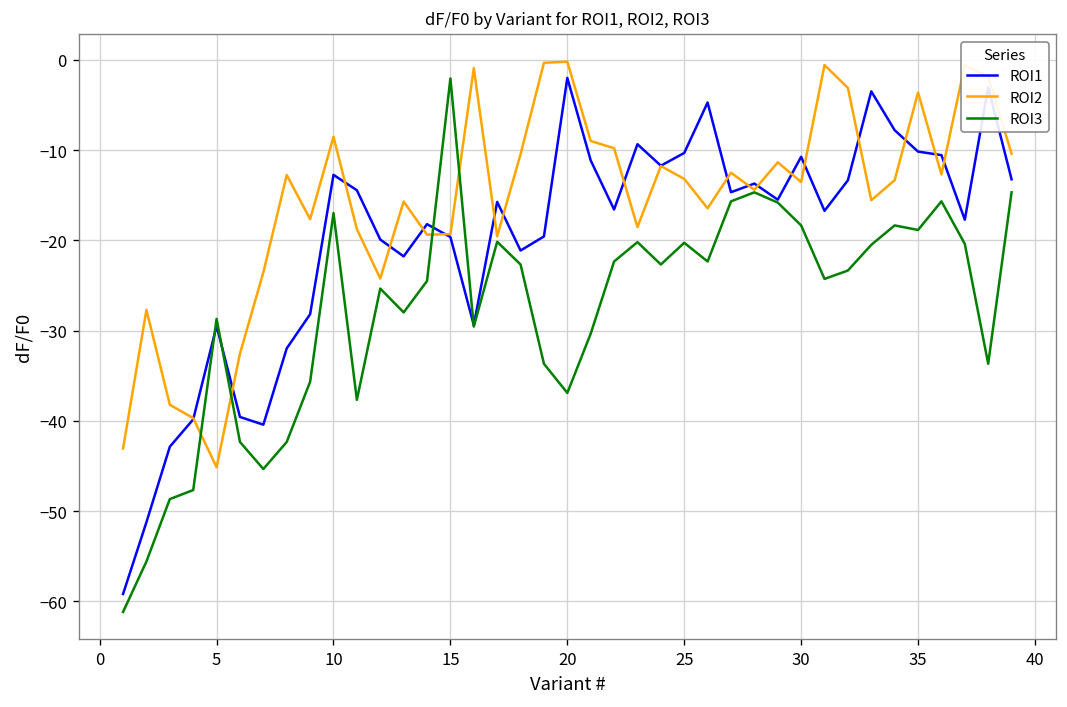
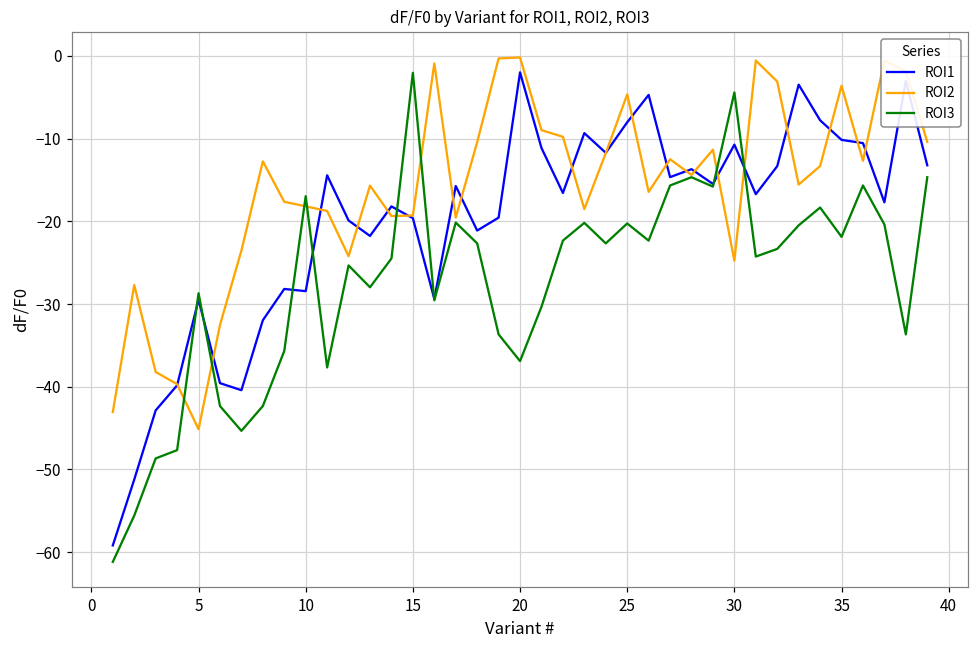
ROI1, 10: -13 -> -28
ROI2, 10: -9 -> -18
ROI1, 25: -10 -> -8
ROI2, 25: -13 -> -5
ROI2, 30: -14 -> -25
ROI3, 30: -18 -> -4
ROI3, 35: -19 -> -22
